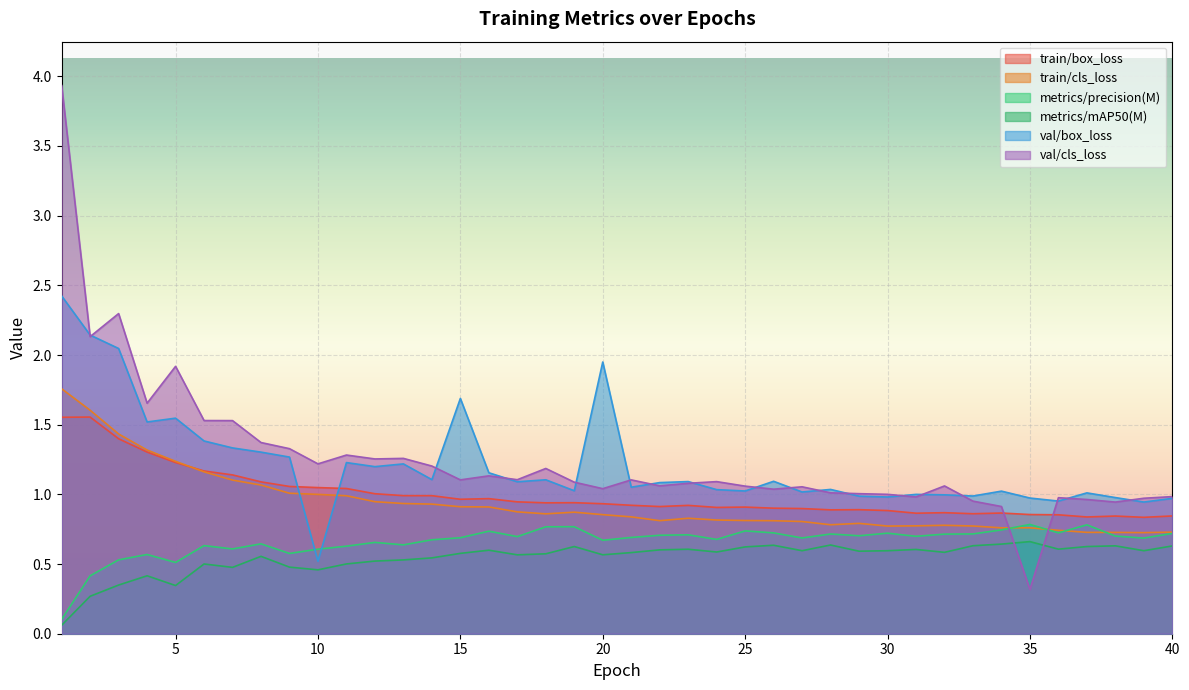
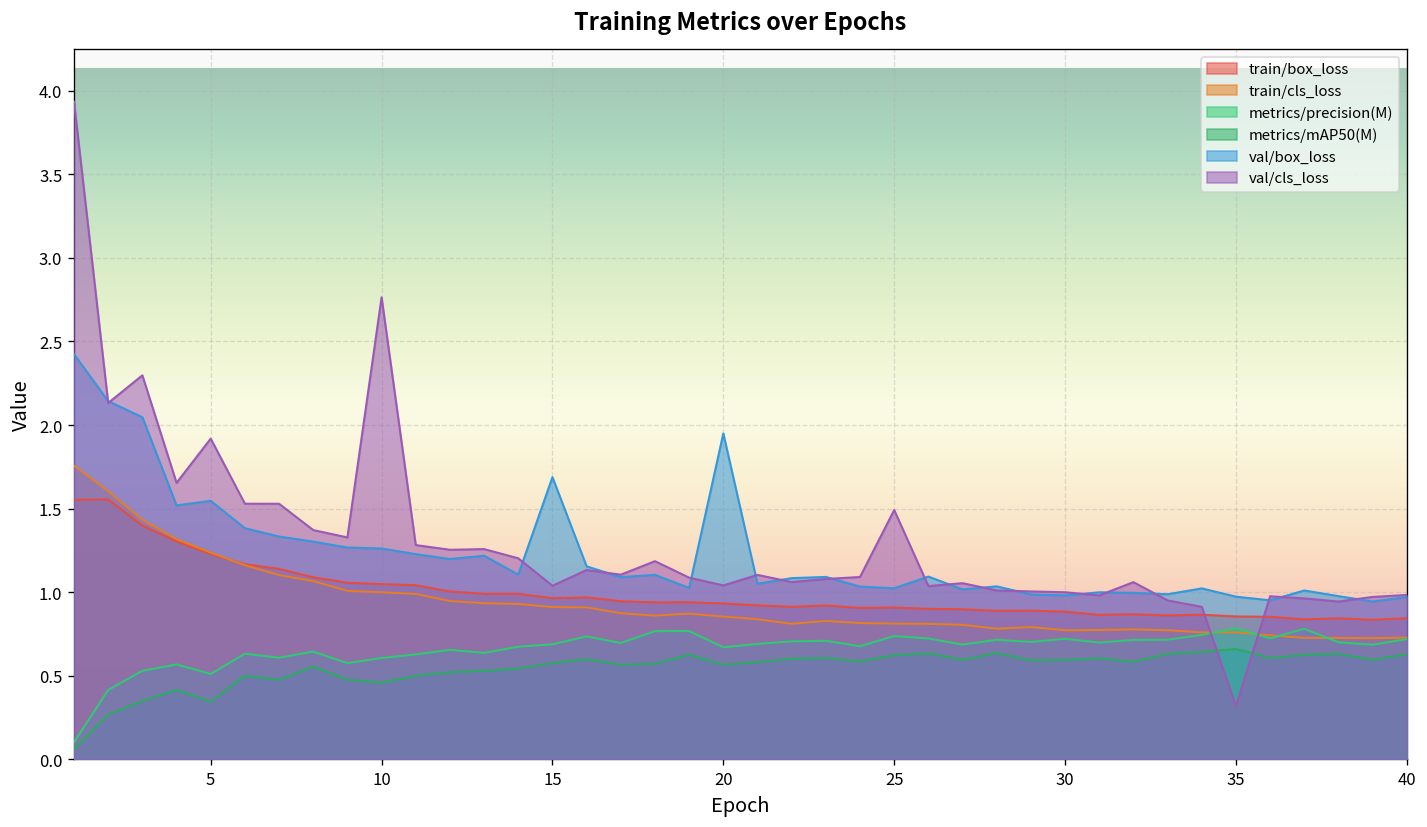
val/box_loss, 10: 0.52 -> 1.26
val/cls_loss, 10: 1.22 -> 2.76
val/cls_loss, 15: 1.10 -> 1.04
val/cls_loss, 25: 1.06 -> 1.49
